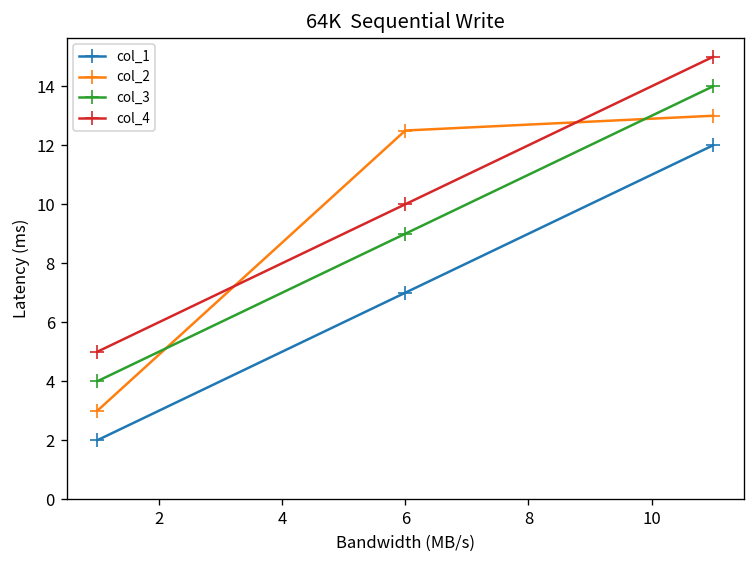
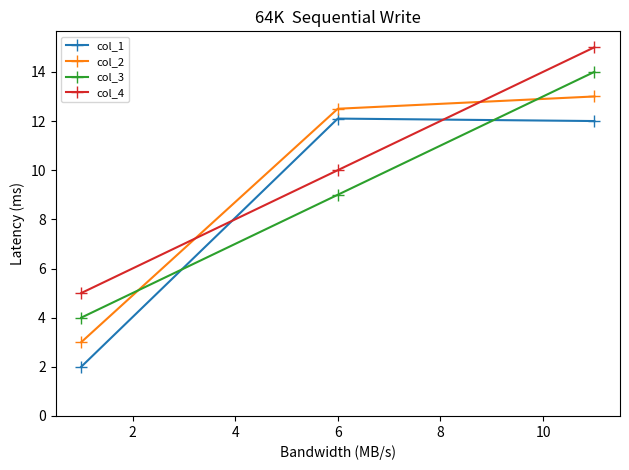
col_1, 6: 7.0 -> 12.1
